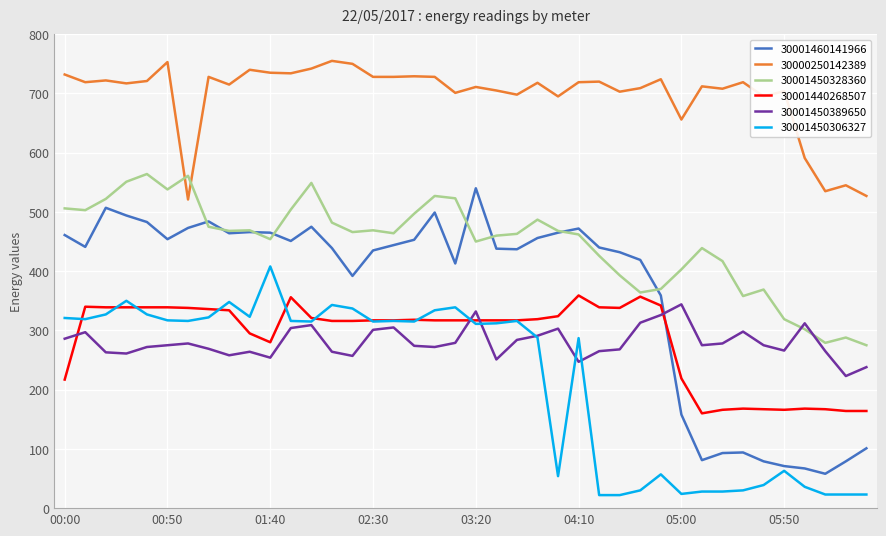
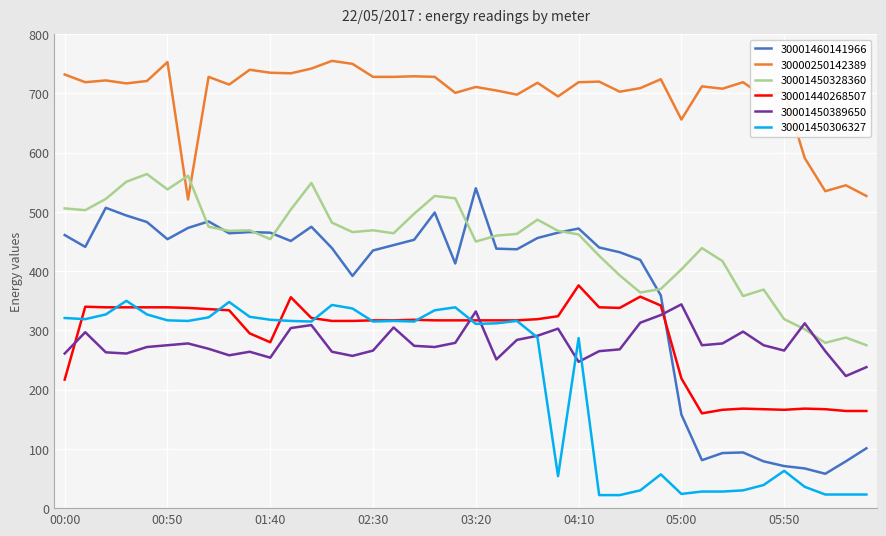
30001450389650, 00:00: 290 -> 260
30001450306327, 01:40: 410 -> 320
30001450389650, 02:30: 300 -> 270
30001440268507, 04:10: 360 -> 380
